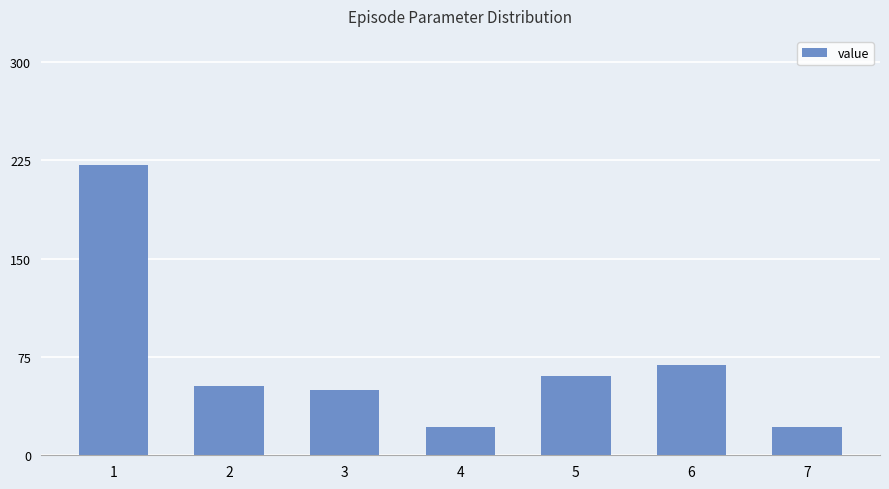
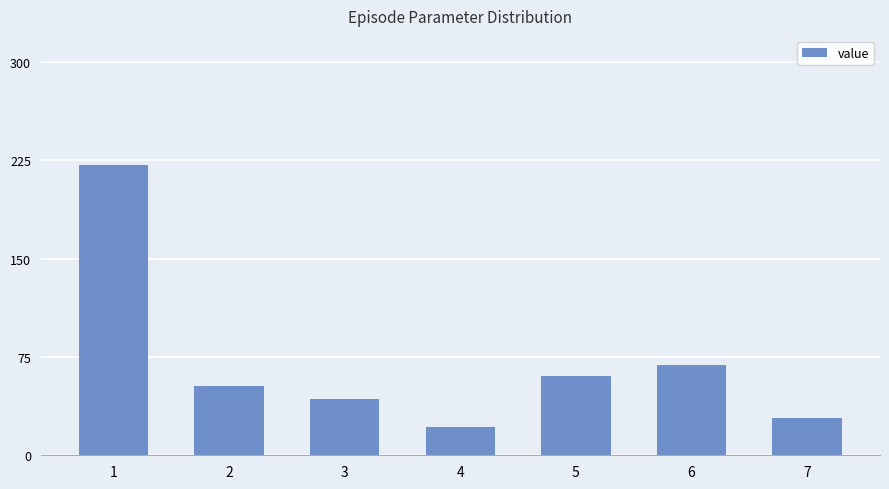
3: 50 -> 43
7: 22 -> 28
